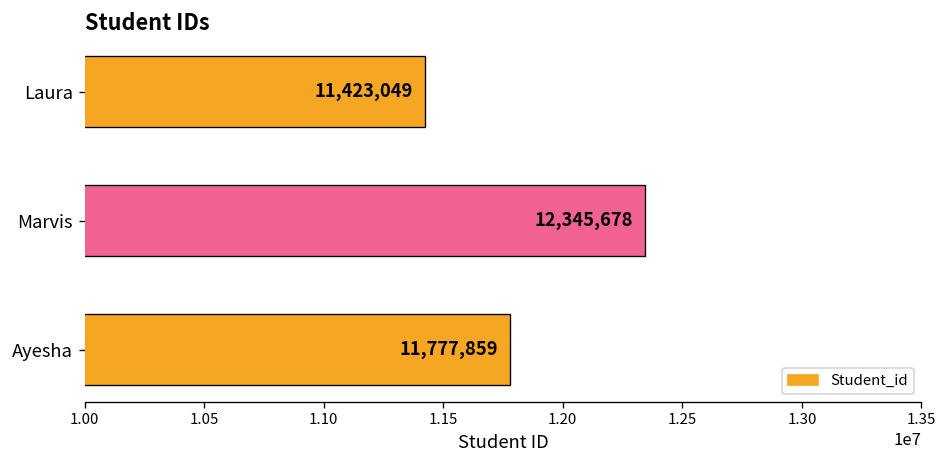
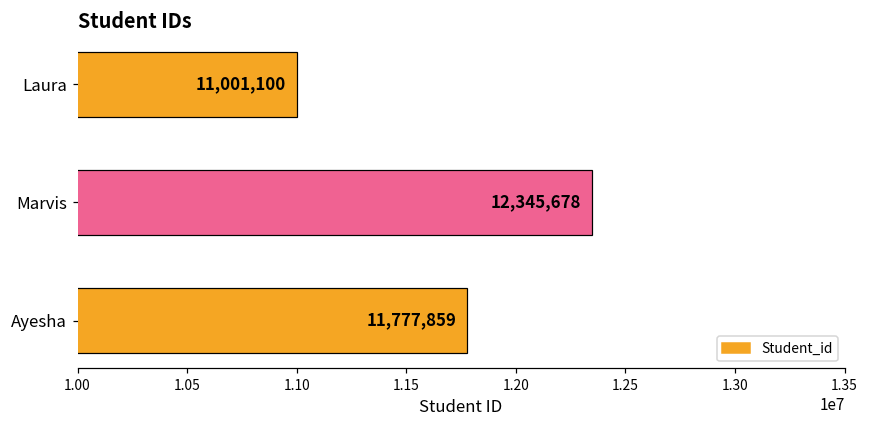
Laura: 11,423,049 -> 11,001,100
